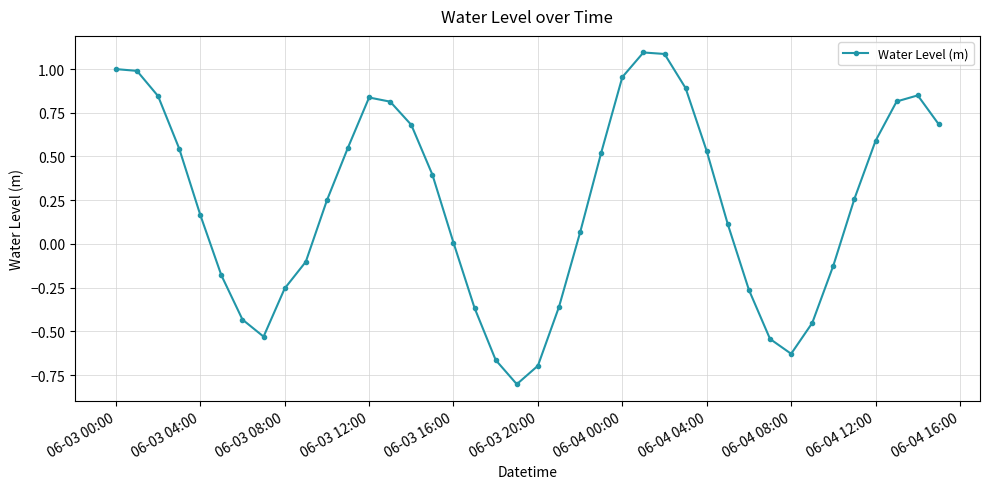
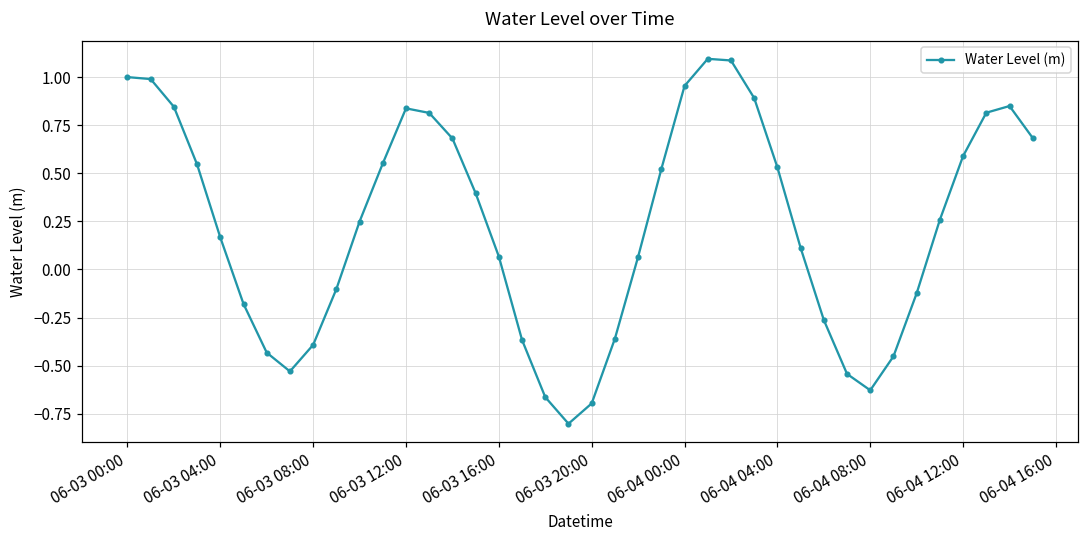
06-03 08:00: -0.25 -> -0.39
06-03 16:00: 0.01 -> 0.07
